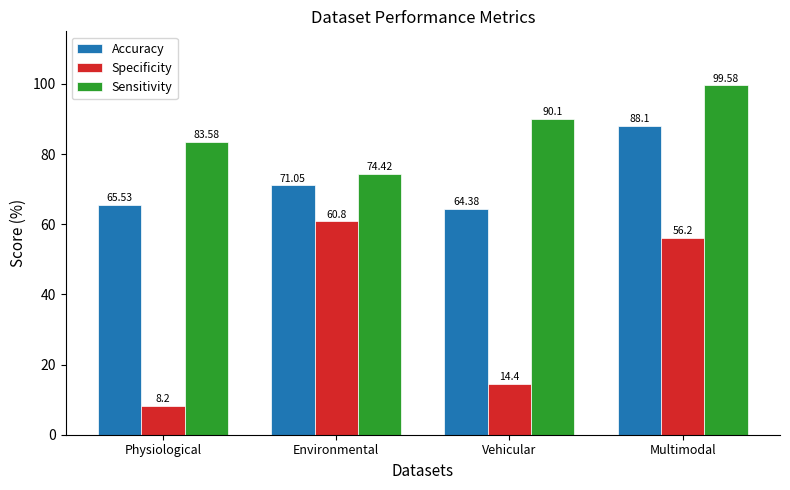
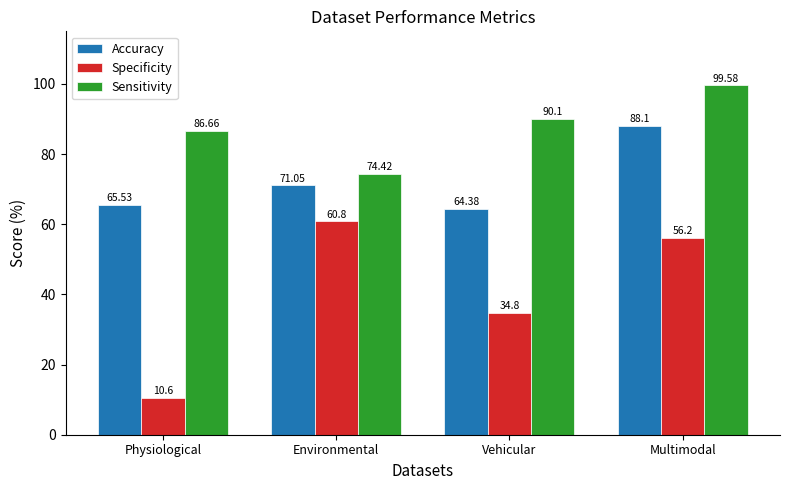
Specificity, Physiological: 8.2 -> 10.6
Sensitivity, Physiological: 83.58 -> 86.66
Specificity, Vehicular: 14.4 -> 34.8
